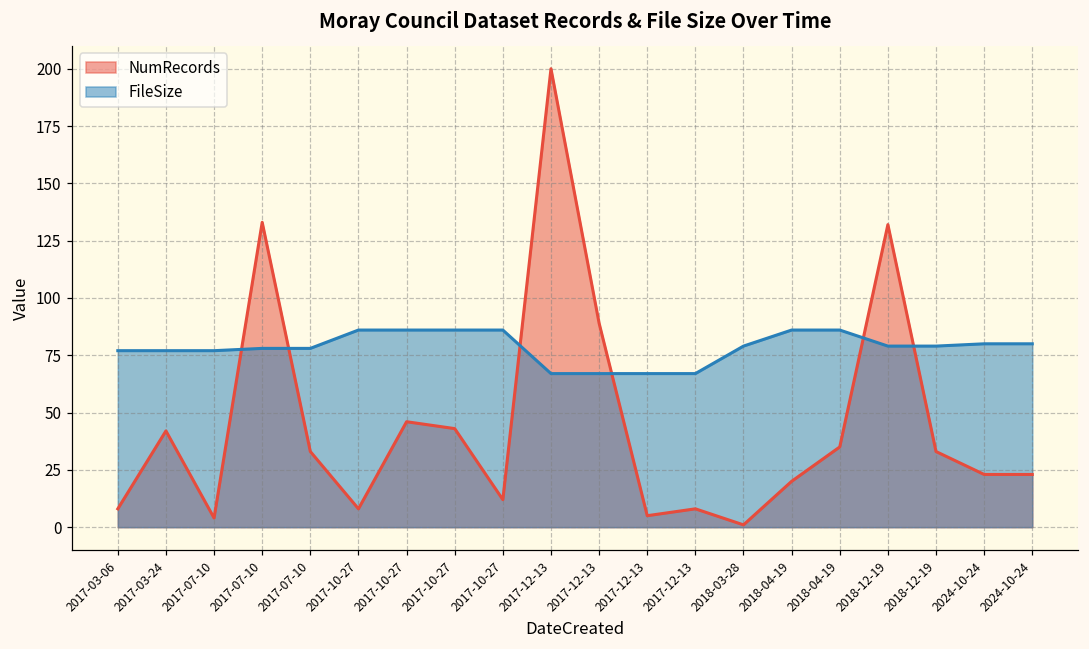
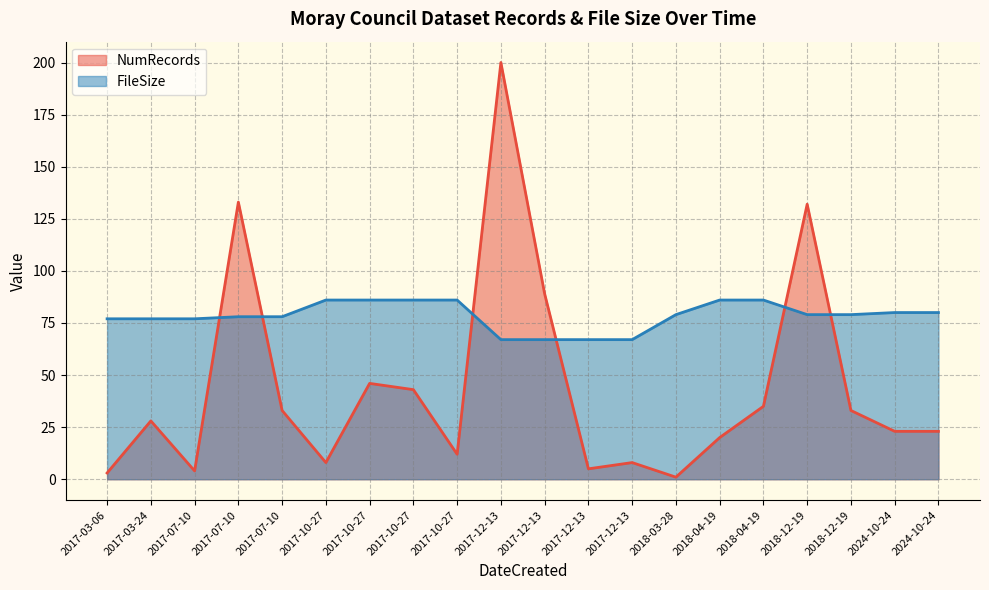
NumRecords, 2017-03-06: 8 -> 3
NumRecords, 2017-03-24: 42 -> 28
